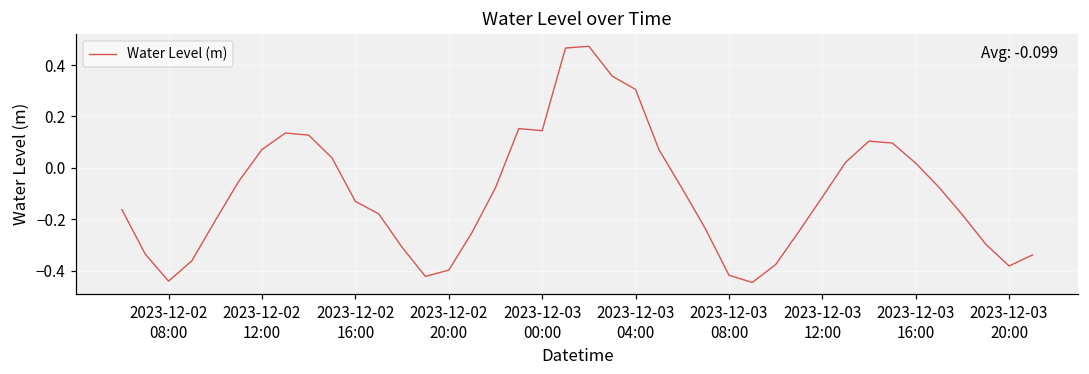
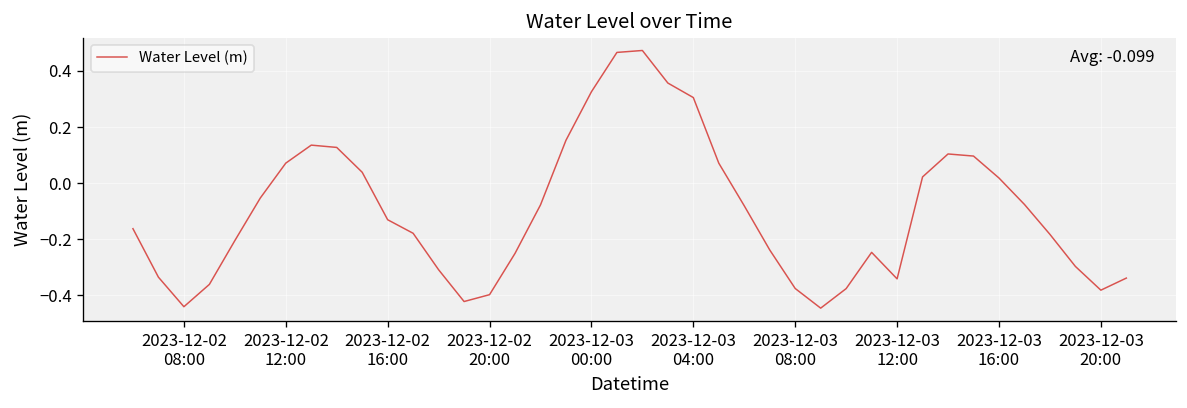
2023-12-03 00:00: 0.14 -> 0.33
2023-12-03 08:00: -0.42 -> -0.38
2023-12-03 12:00: -0.11 -> -0.34
